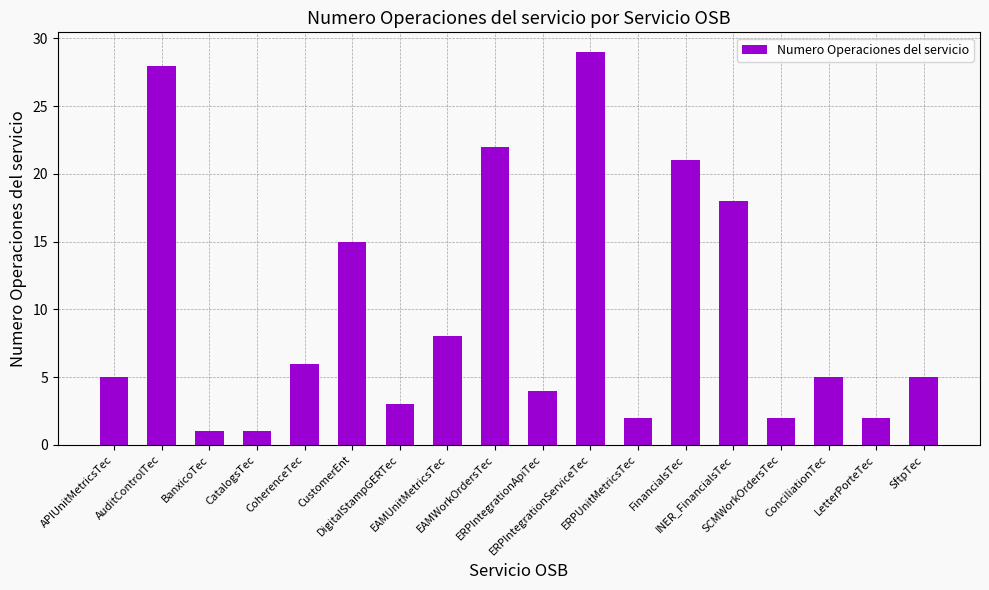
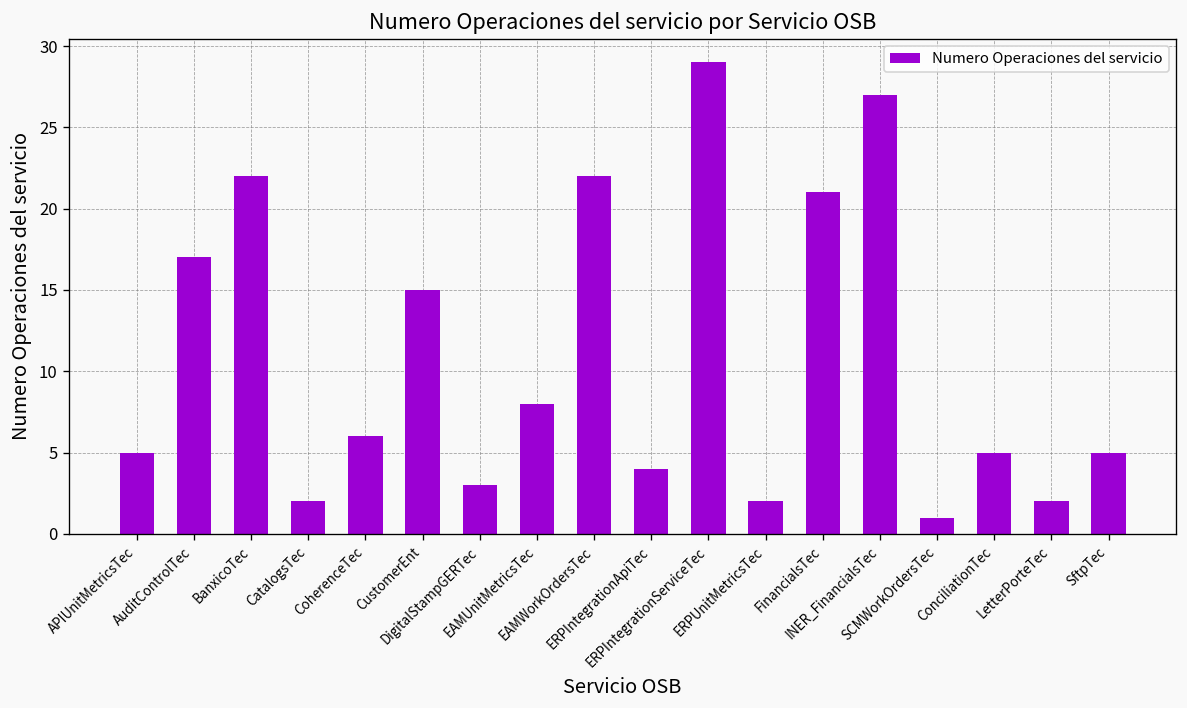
AuditControlTec: 28 -> 17
BanxicoTec: 1 -> 22
CatalogsTec: 1 -> 2
INER_FinancialsTec: 18 -> 27
SCMWorkOrdersTec: 2 -> 1
